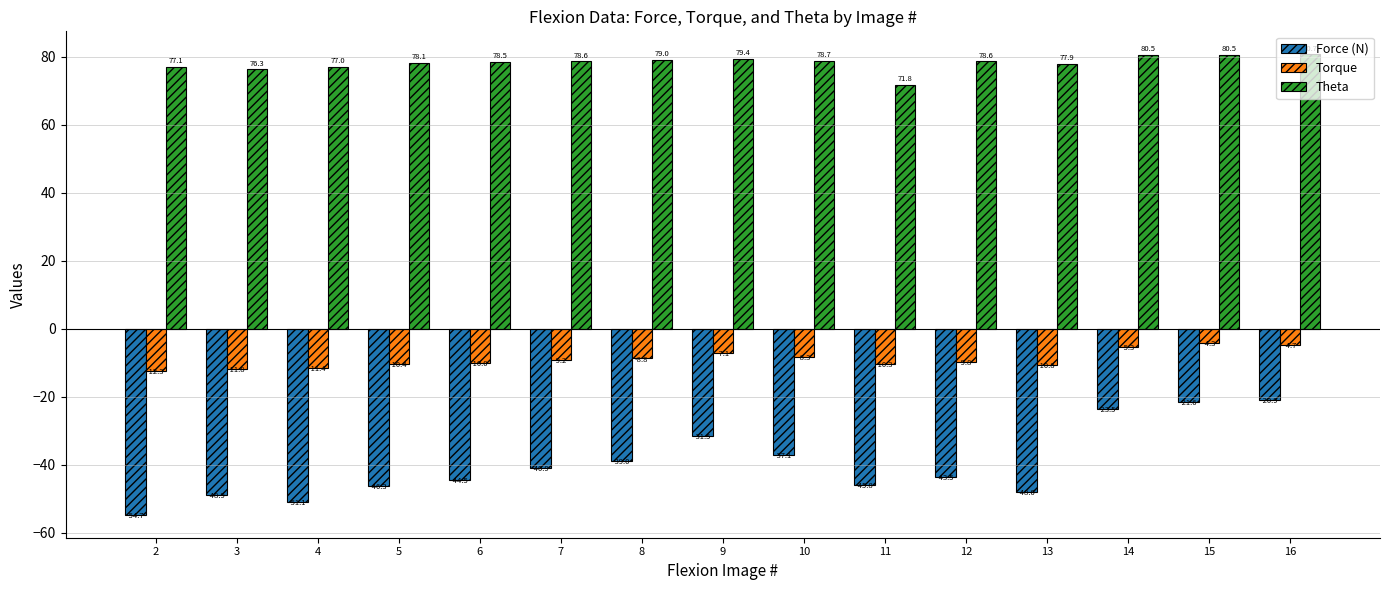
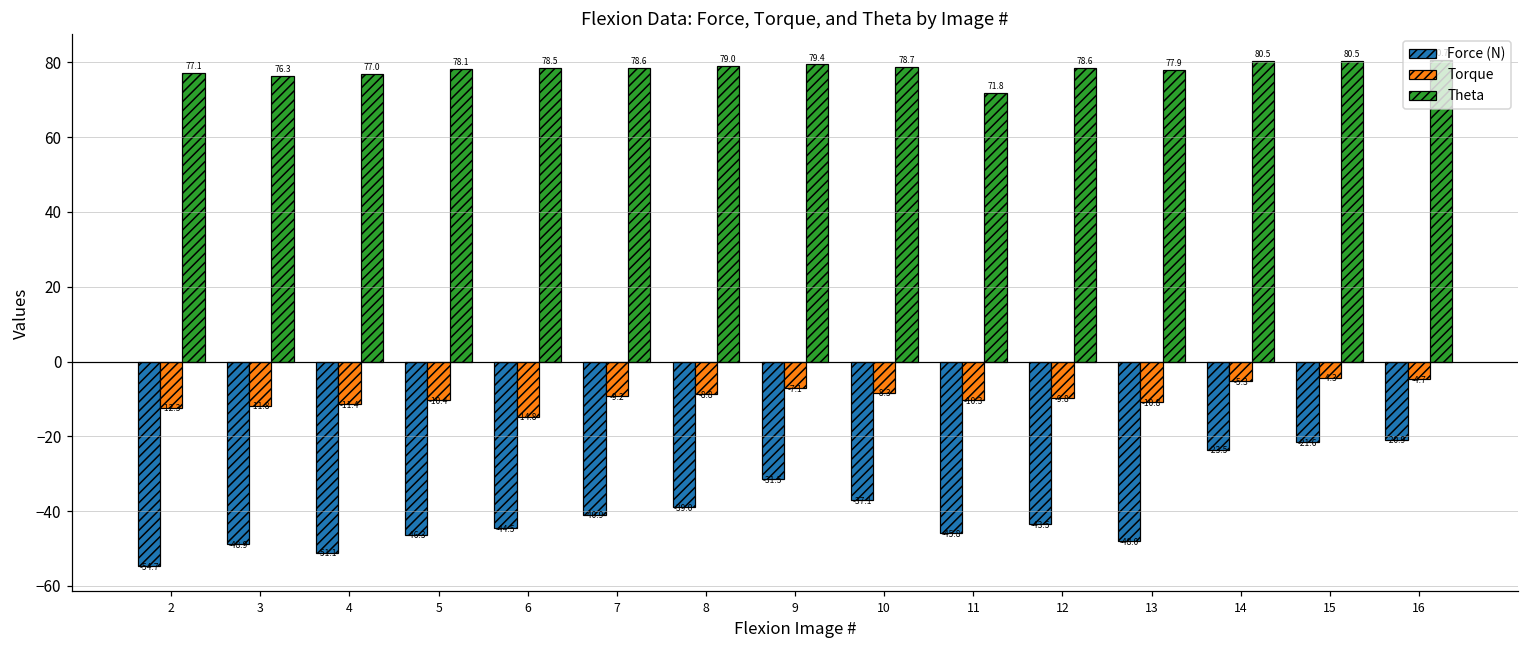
Torque, 6: -10.0 -> -14.8
